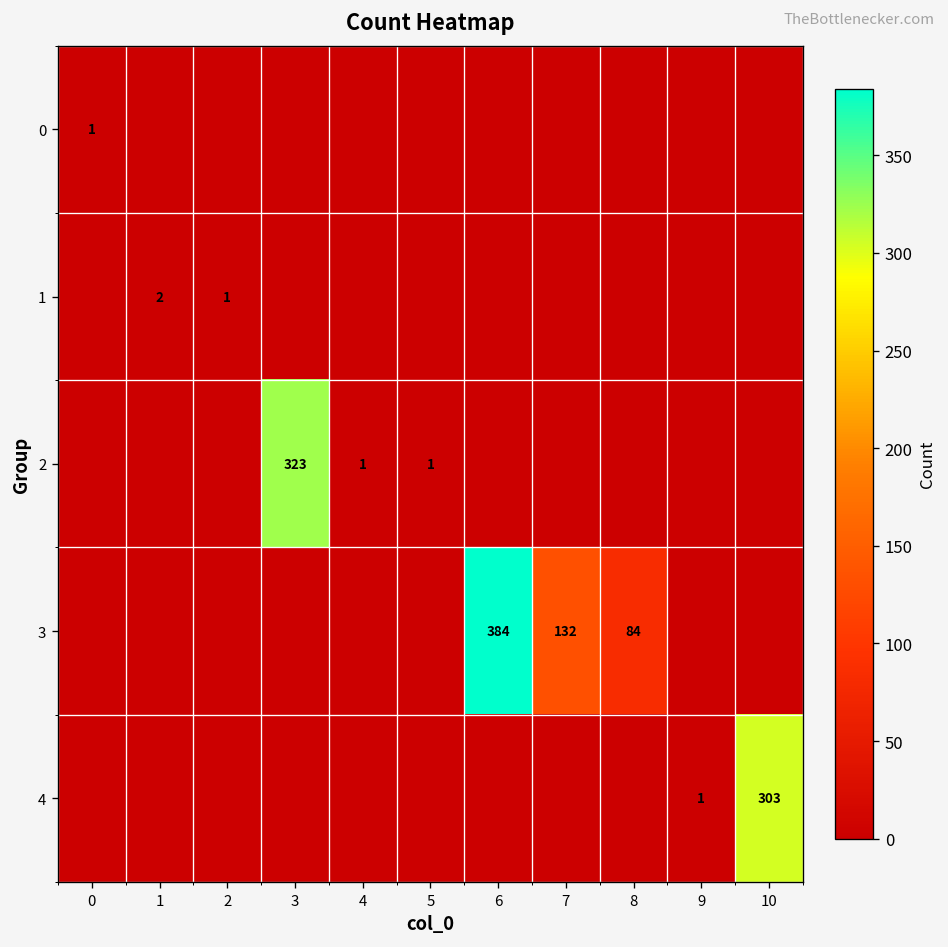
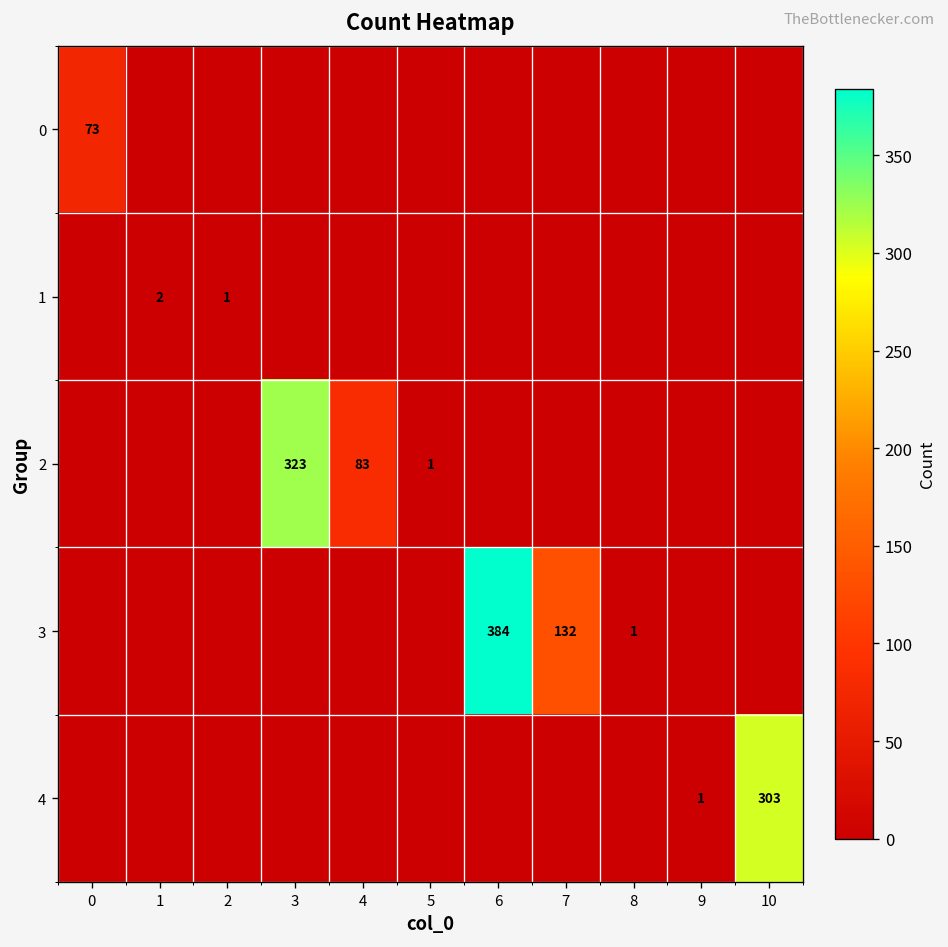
0, 0: 1 -> 73
2, 4: 1 -> 83
3, 8: 84 -> 1
